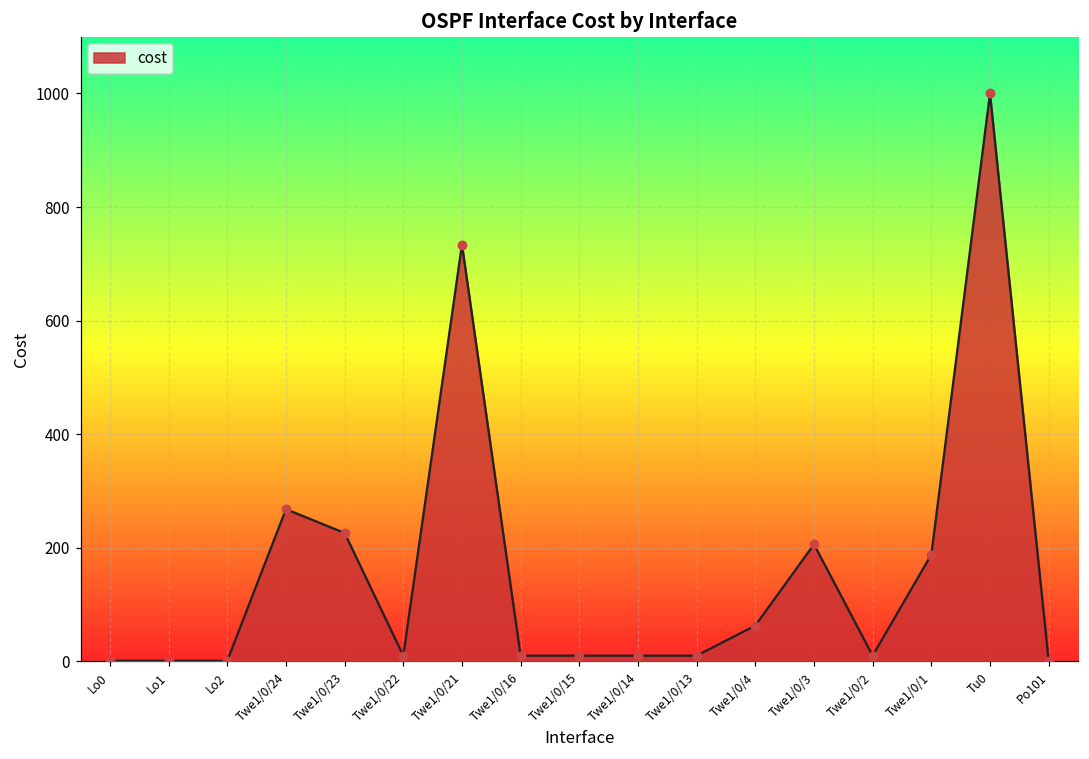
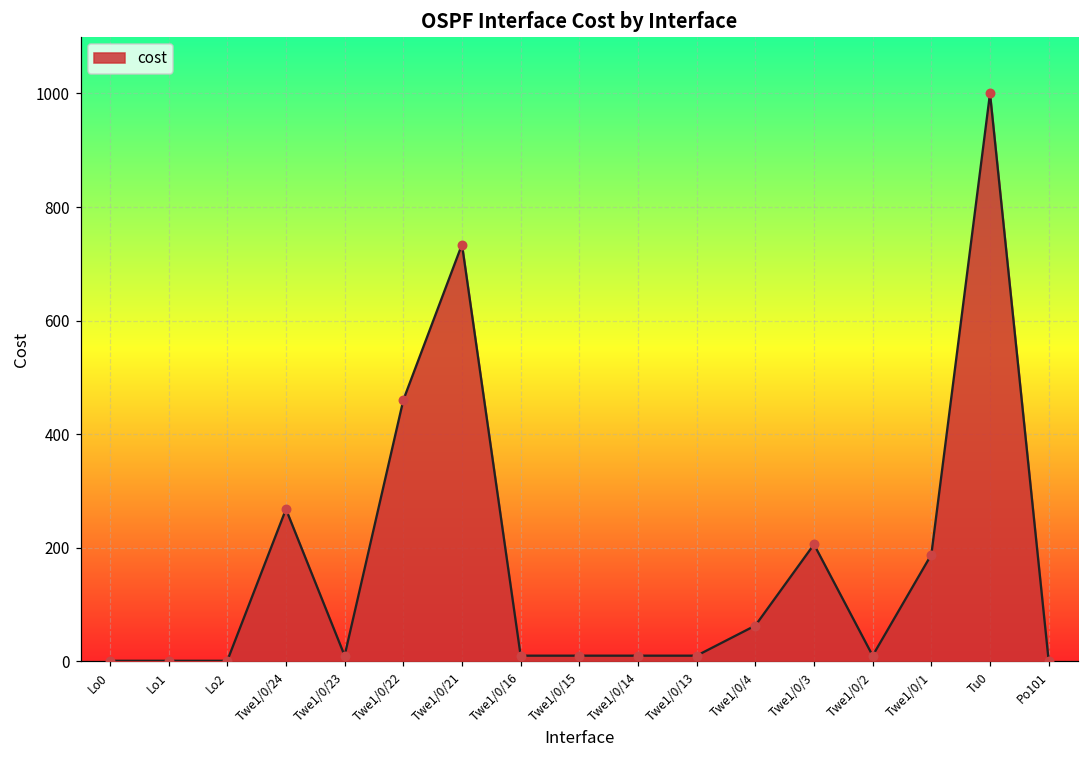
Twe1/0/23: 230 -> 10
Twe1/0/22: 10 -> 460
